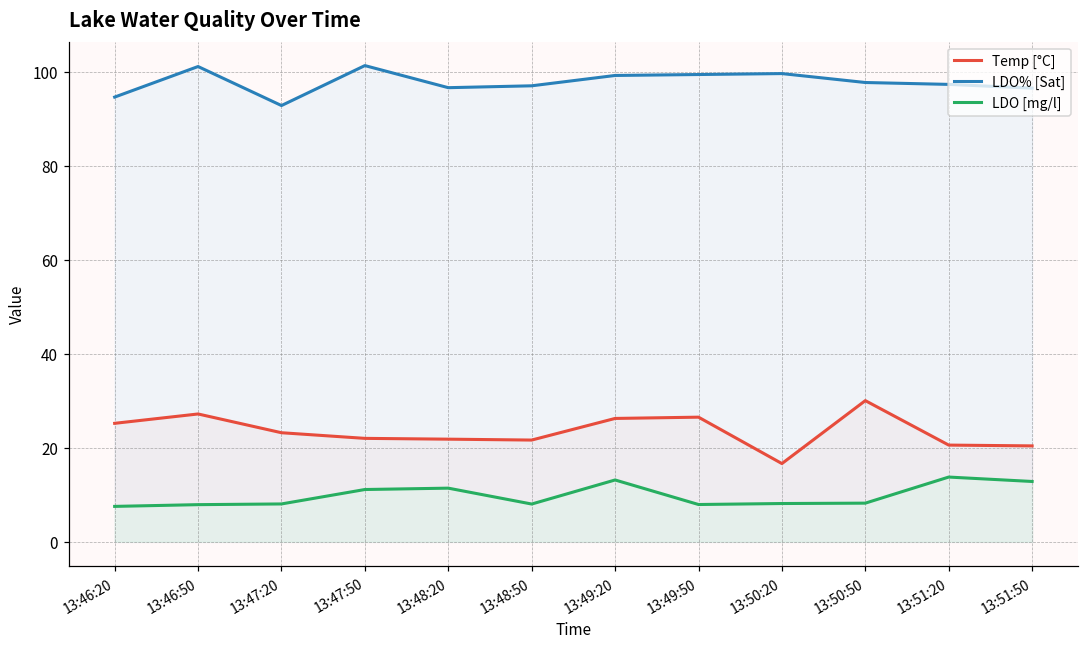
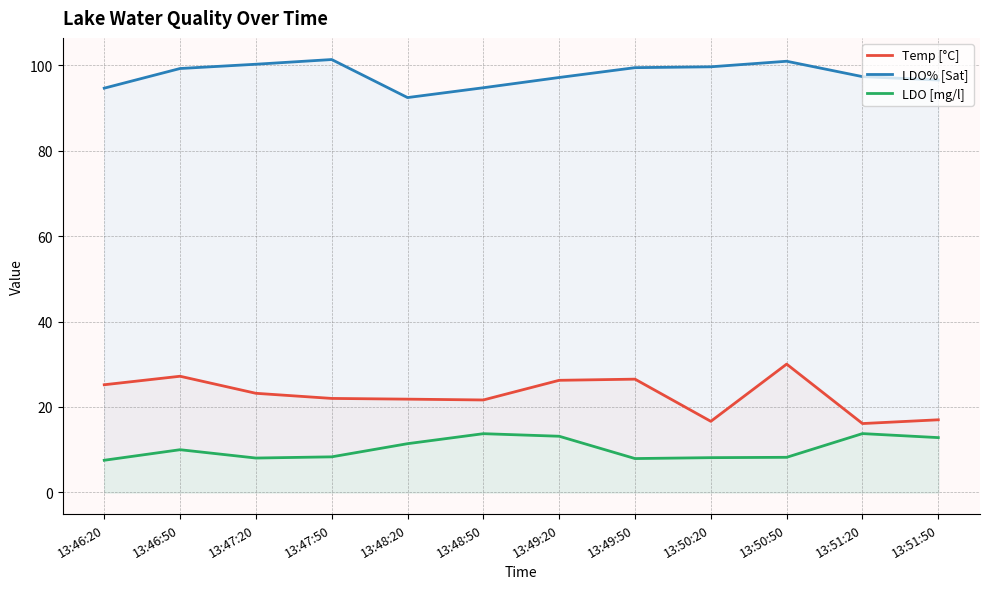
LDO% [Sat], 13:46:50: 101 -> 99
LDO [mg/l], 13:46:50: 8 -> 10
LDO% [Sat], 13:47:20: 93 -> 100
LDO [mg/l], 13:47:50: 11 -> 8
LDO% [Sat], 13:48:20: 97 -> 92
LDO% [Sat], 13:48:50: 97 -> 95
LDO [mg/l], 13:48:50: 8 -> 14
LDO% [Sat], 13:49:20: 99 -> 97
LDO% [Sat], 13:50:50: 98 -> 101
Temp [°C], 13:51:20: 21 -> 16
Temp [°C], 13:51:50: 20 -> 17
